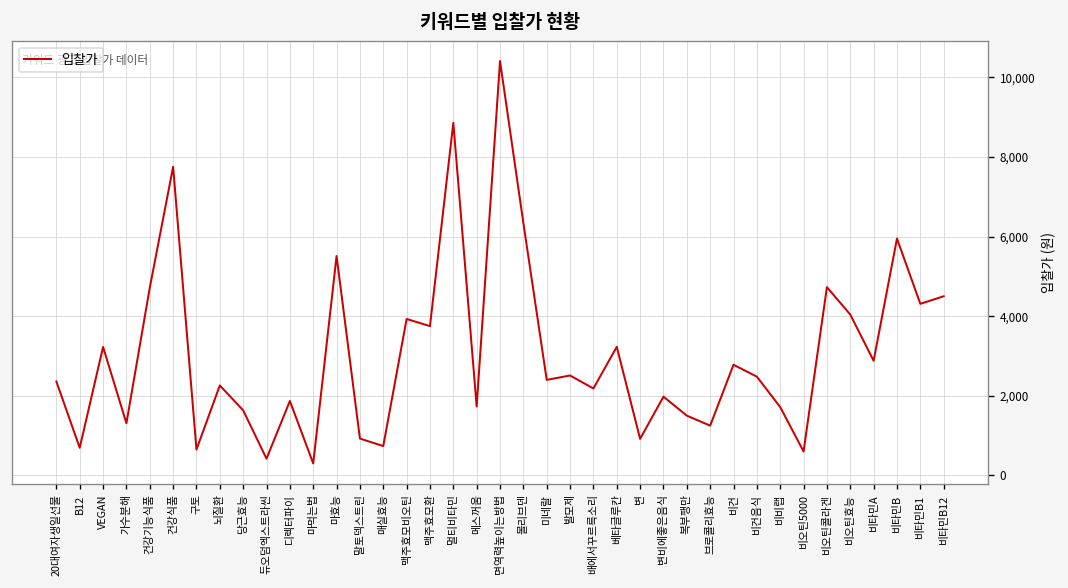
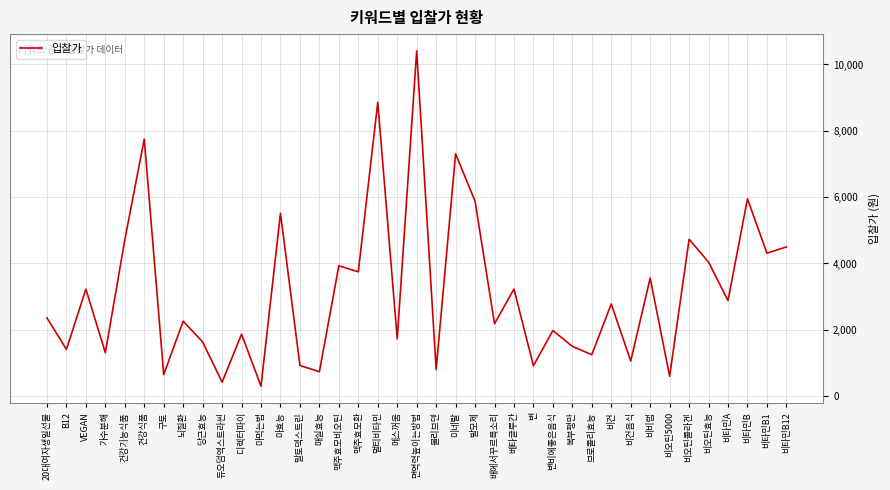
B12: 700 -> 1,400
몰리브덴: 6,300 -> 800
미네랄: 2,400 -> 7,300
발모제: 2,500 -> 5,900
비건음식: 2,500 -> 1,100
비비랩: 1,700 -> 3,600
